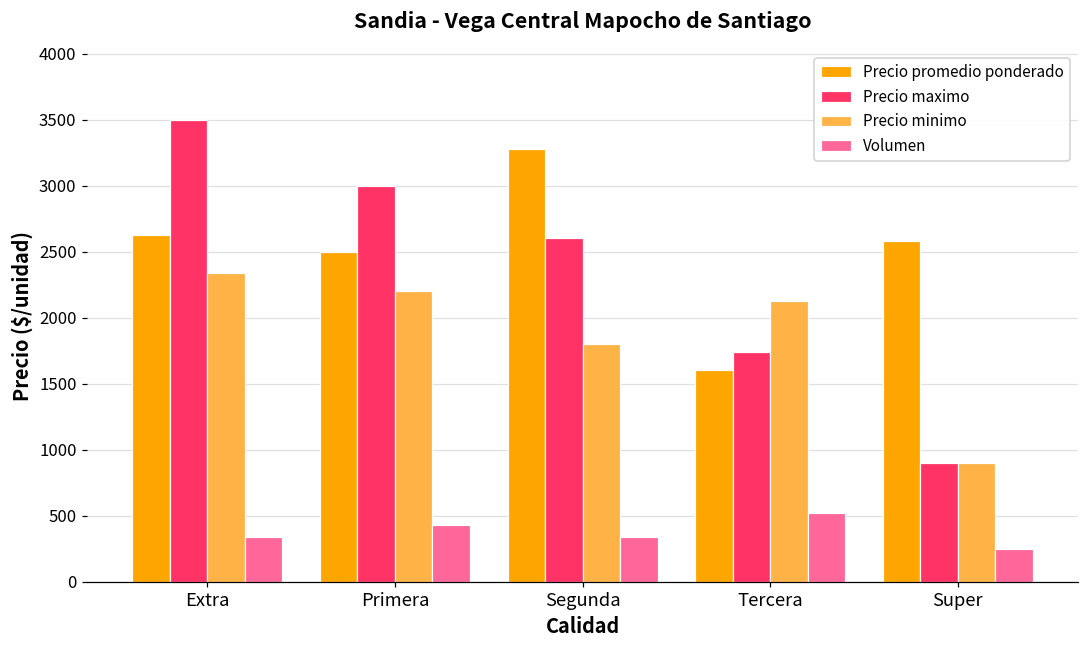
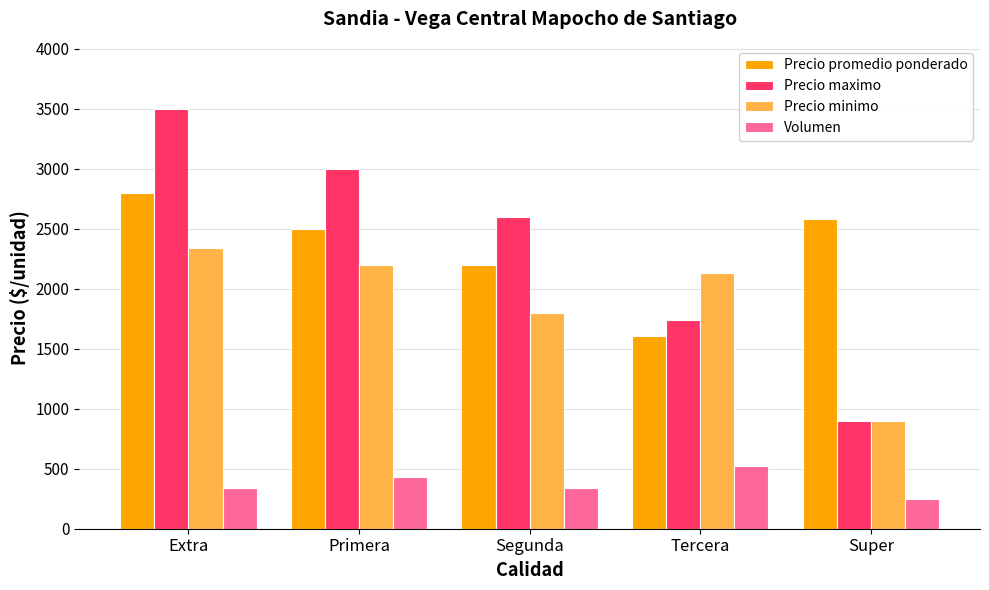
Precio promedio ponderado, Extra: 2620 -> 2800
Precio promedio ponderado, Segunda: 3280 -> 2200
